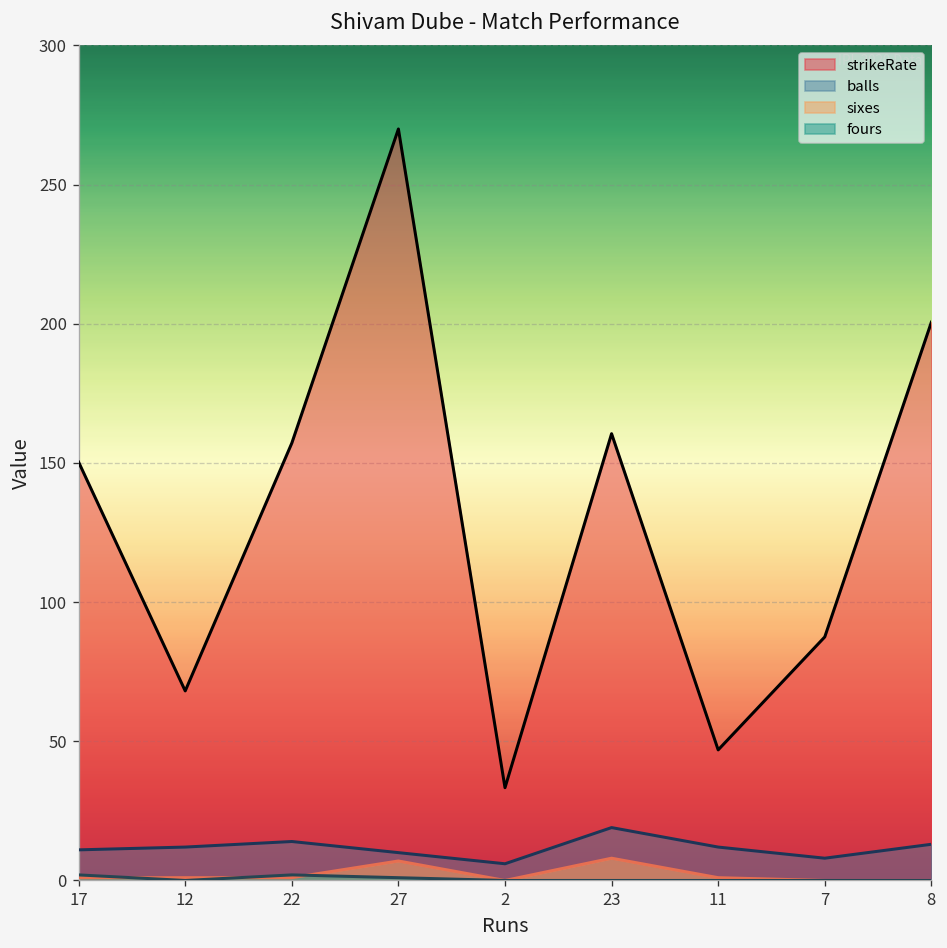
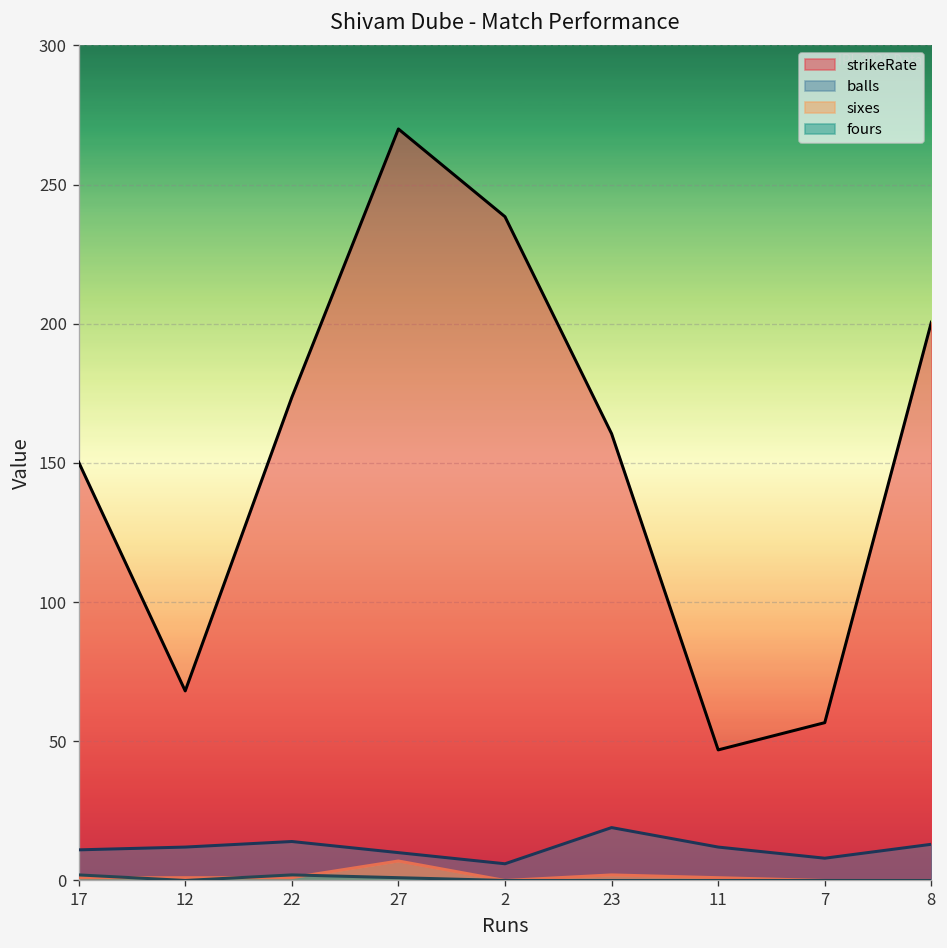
strikeRate, 22: 157 -> 174
strikeRate, 2: 33 -> 238
sixes, 23: 8 -> 2
strikeRate, 7: 88 -> 57
